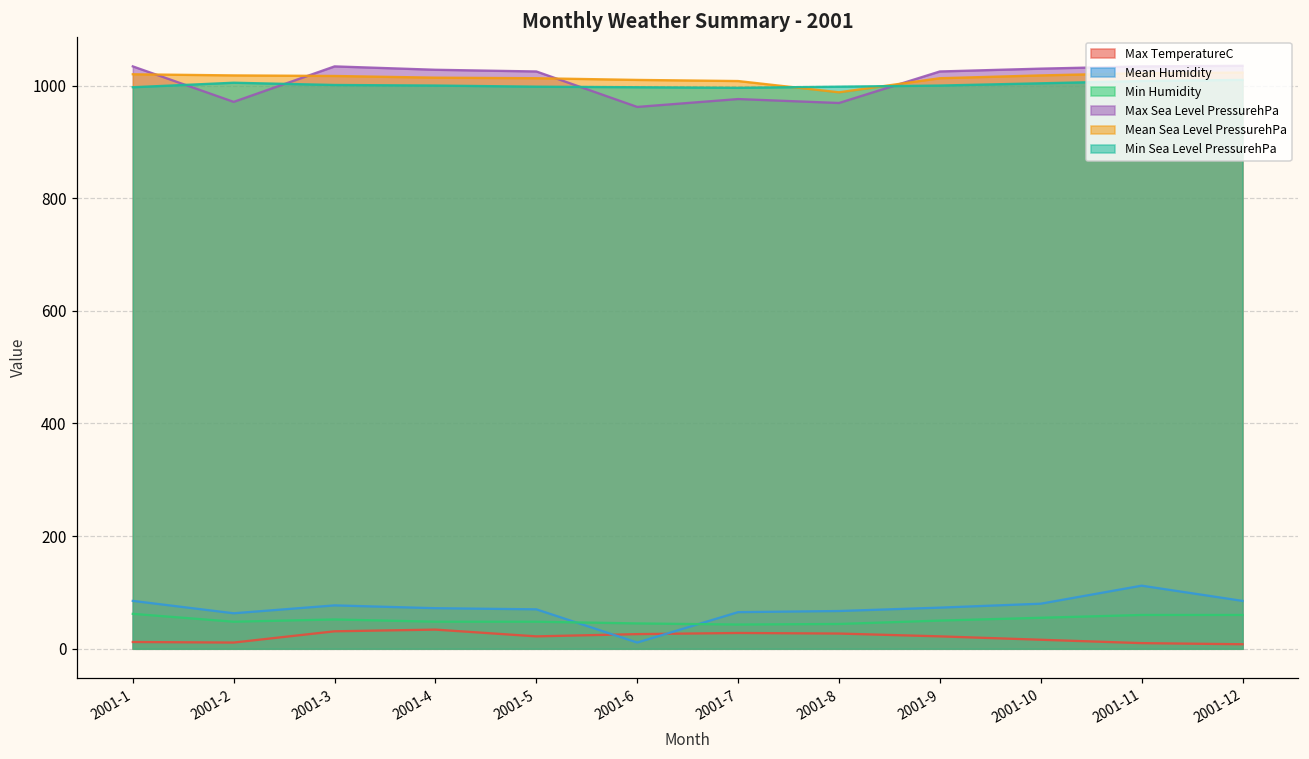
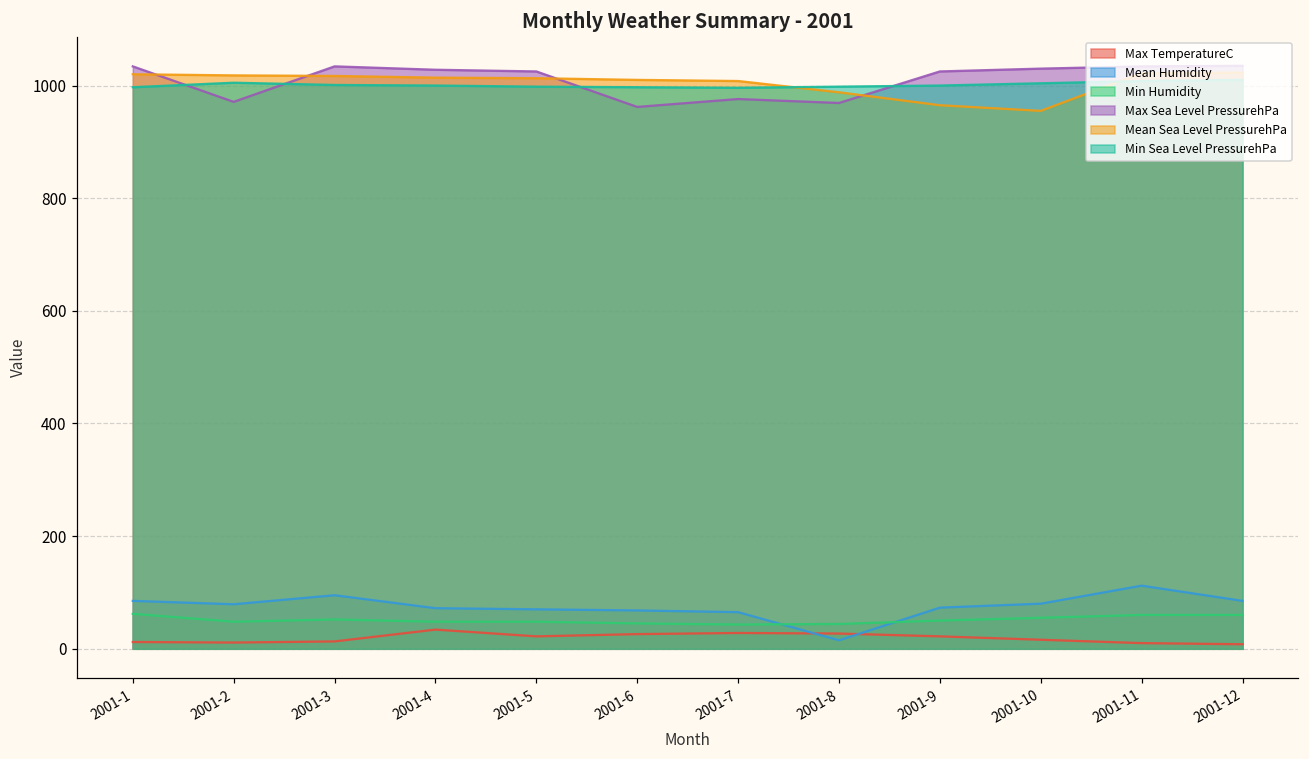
Mean Humidity, 2001-2: 60 -> 80
Max TemperatureC, 2001-3: 30 -> 10
Mean Humidity, 2001-3: 80 -> 100
Mean Humidity, 2001-6: 10 -> 70
Mean Humidity, 2001-8: 70 -> 20
Mean Sea Level PressurehPa, 2001-9: 1010 -> 970
Mean Sea Level PressurehPa, 2001-10: 1020 -> 960
